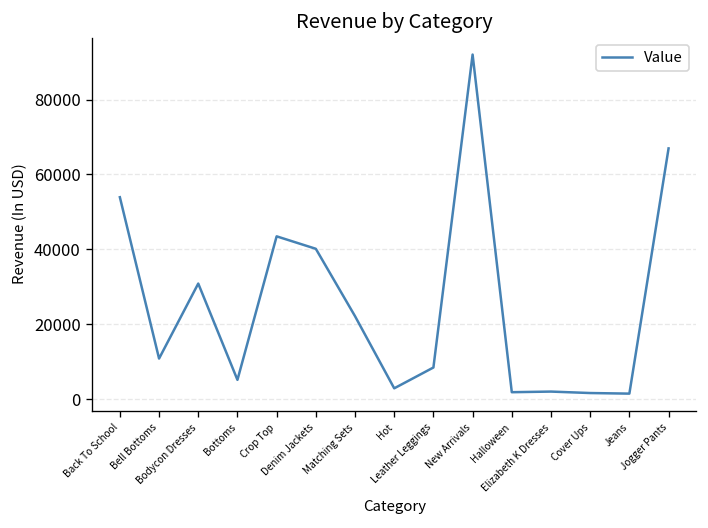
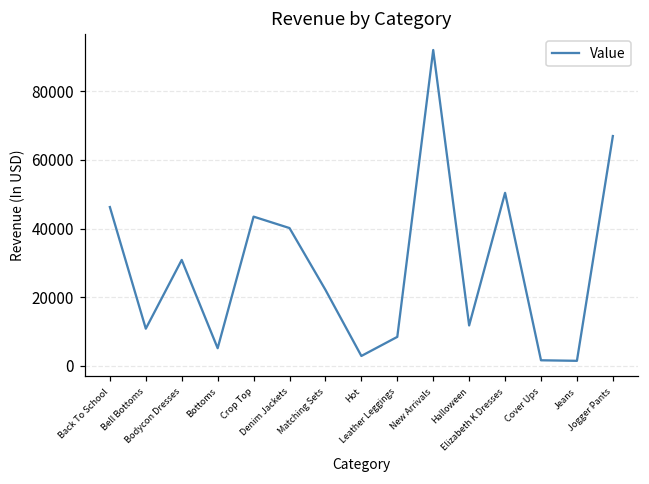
Back To School: 54000 -> 46000
Halloween: 2000 -> 12000
Elizabeth K Dresses: 2000 -> 50000
